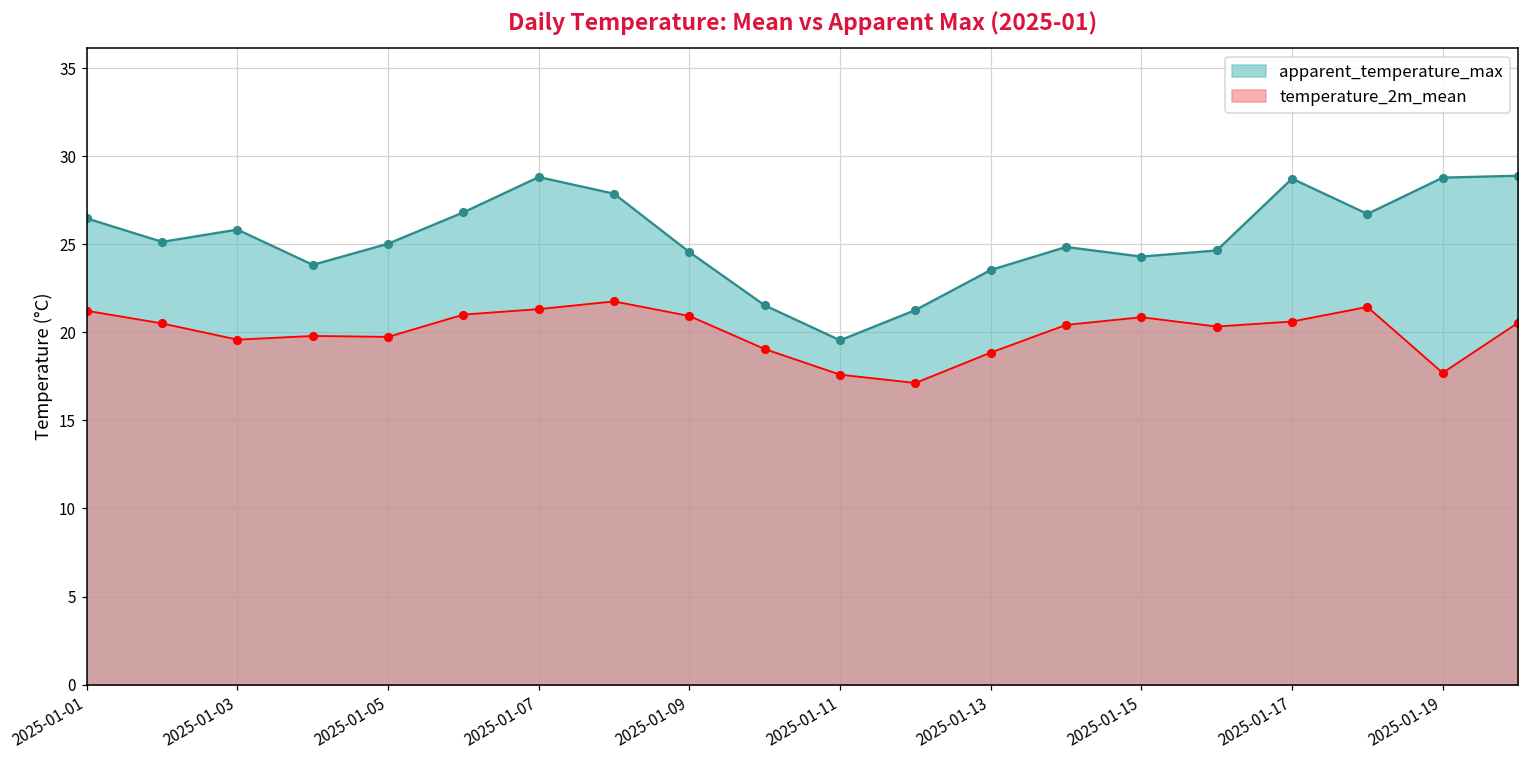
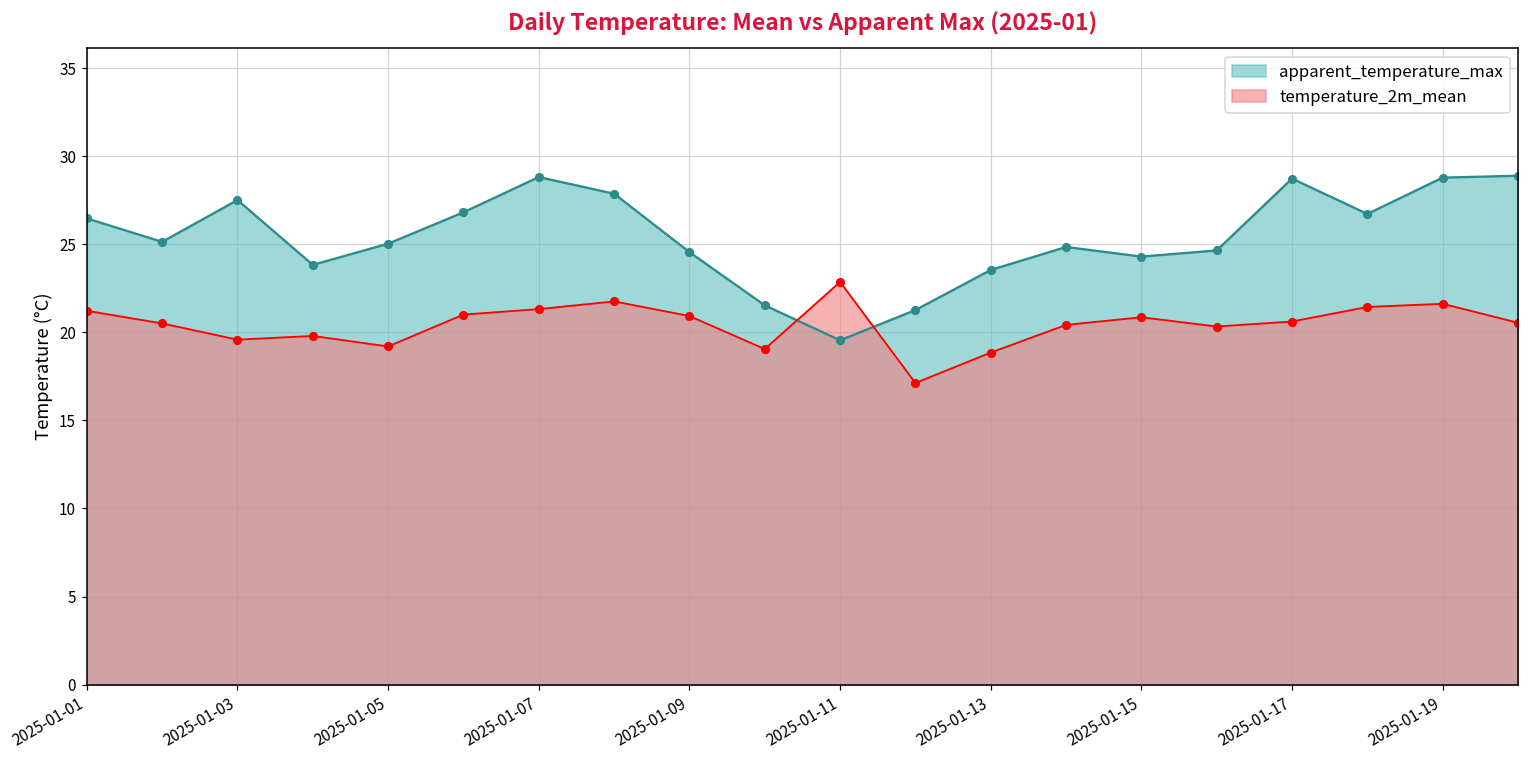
apparent_temperature_max, 2025-01-03: 25.8 -> 27.5
temperature_2m_mean, 2025-01-05: 19.7 -> 19.2
temperature_2m_mean, 2025-01-11: 17.6 -> 22.9
temperature_2m_mean, 2025-01-19: 17.7 -> 21.6
